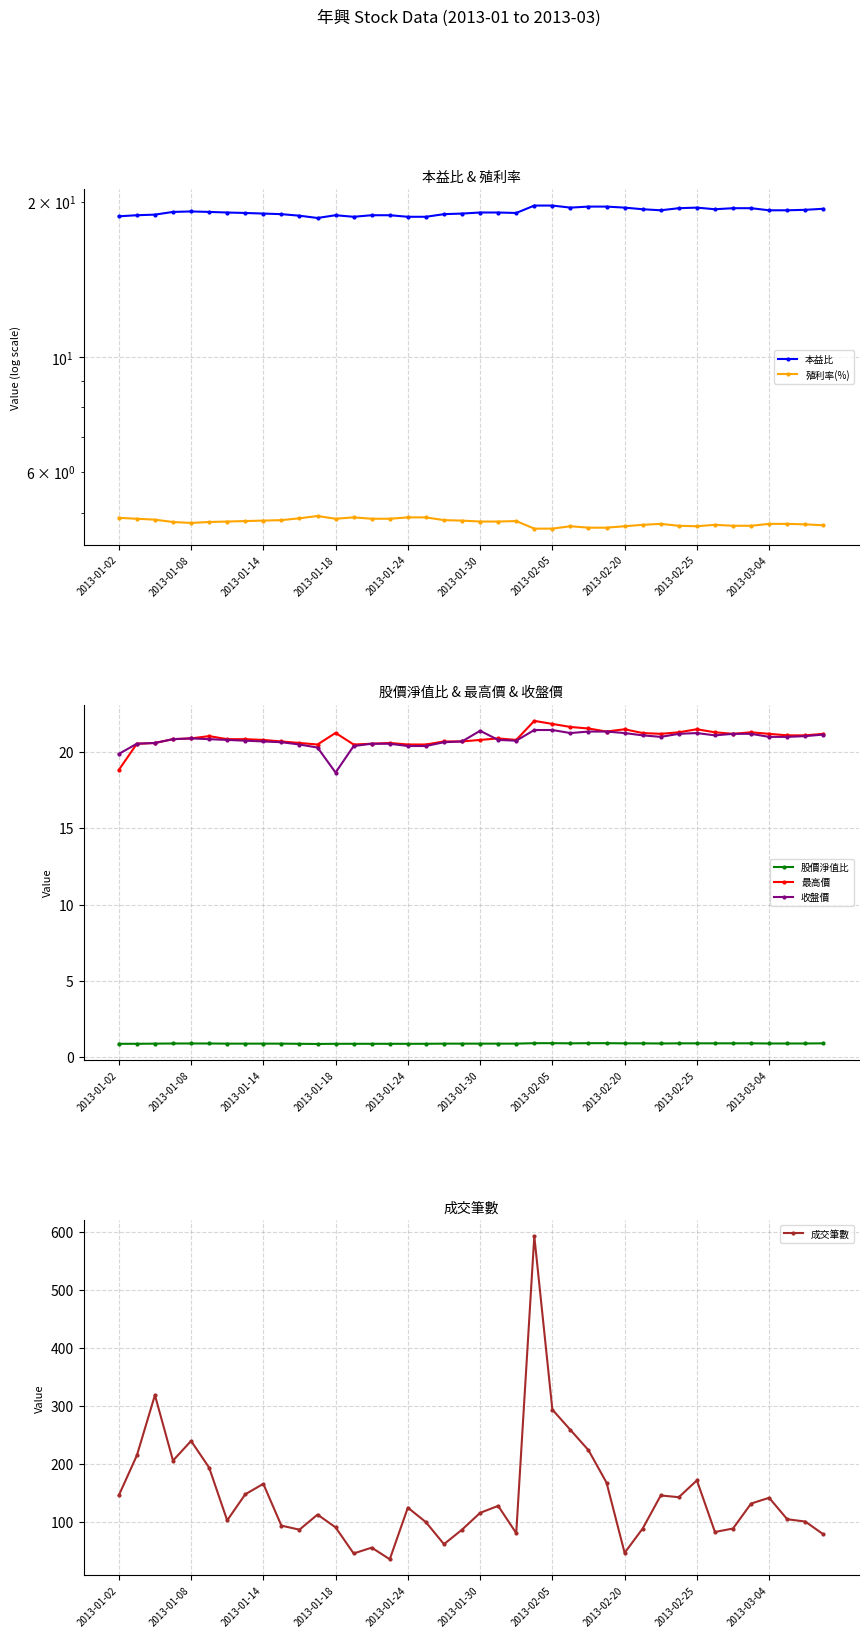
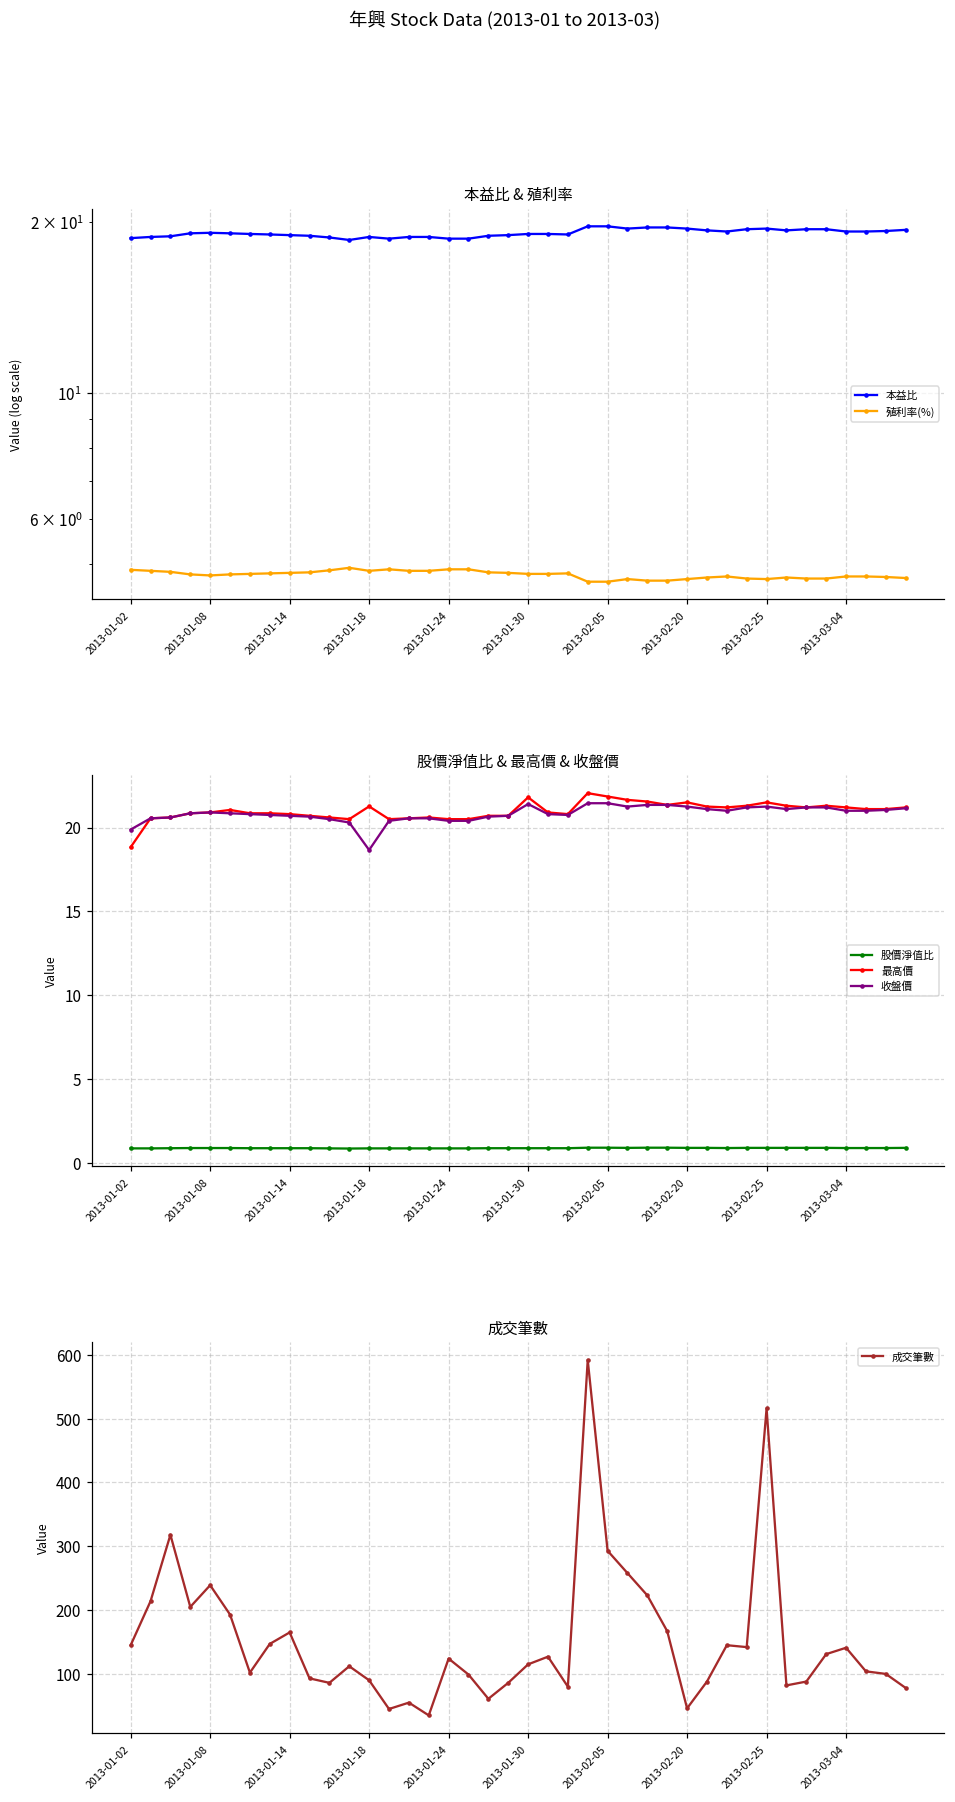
股價淨值比 & 最高價 & 收盤價, 最高價, 2013-01-30: 20.8 -> 21.8
成交筆數, 2013-02-25: 170 -> 520
